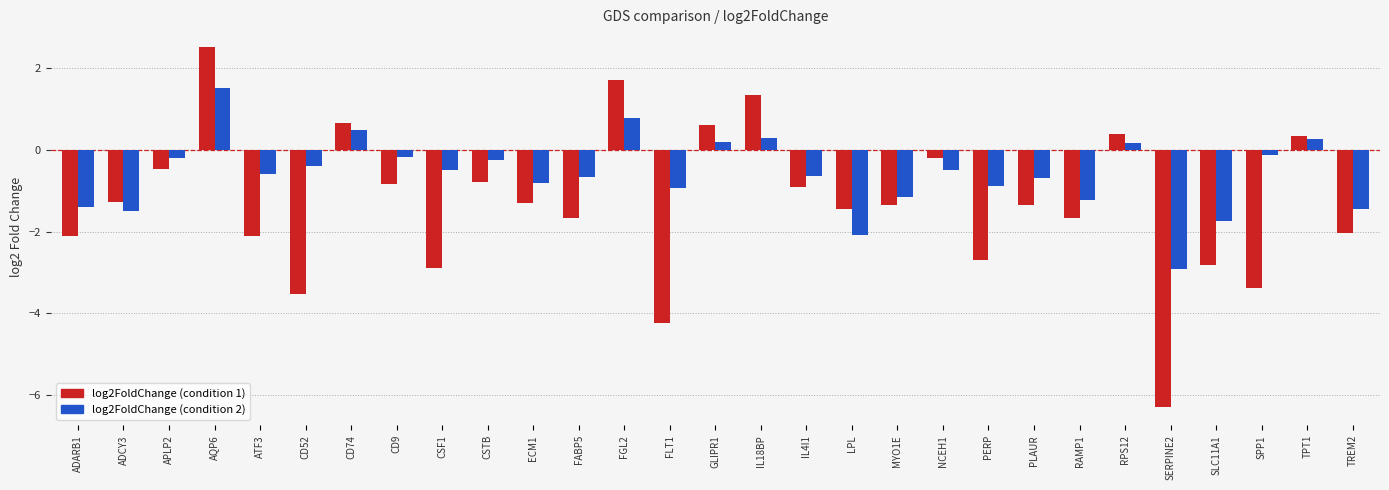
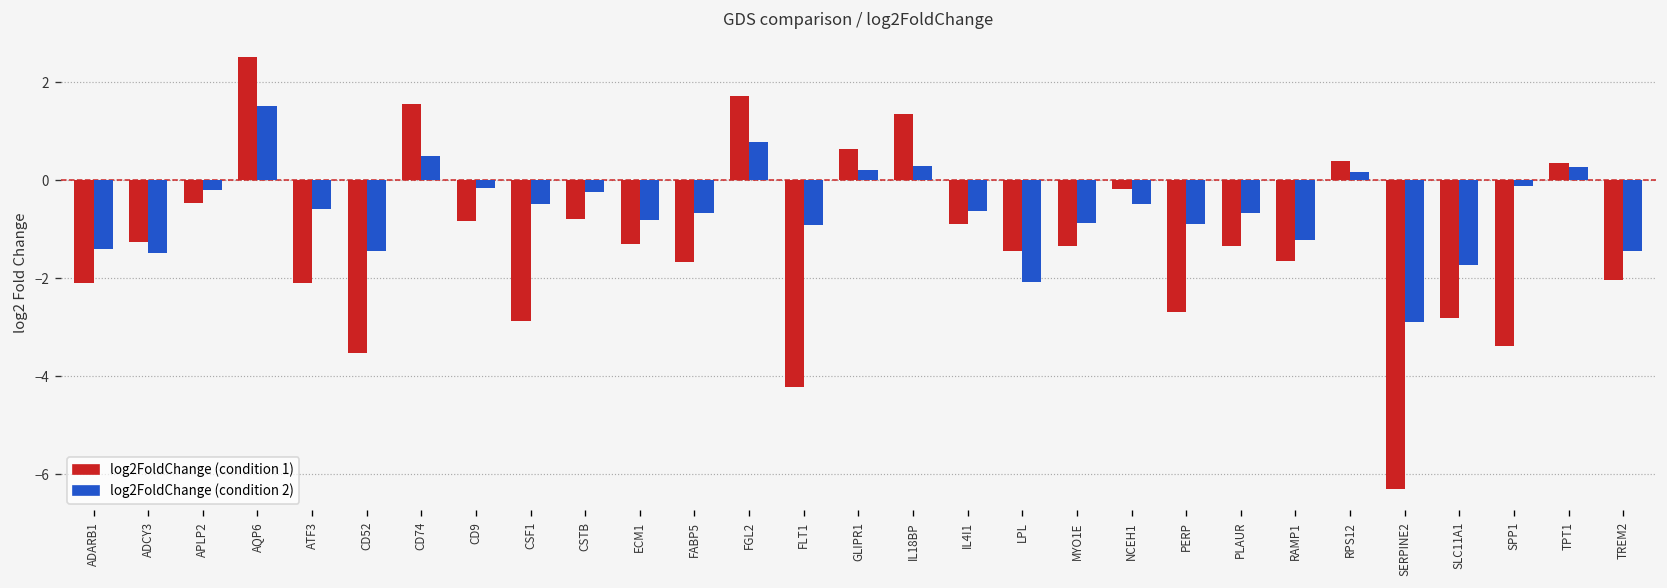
log2FoldChange (condition 2), CD52: -0.4 -> -1.4
log2FoldChange (condition 1), CD74: 0.7 -> 1.6
log2FoldChange (condition 2), MYO1E: -1.2 -> -0.9
